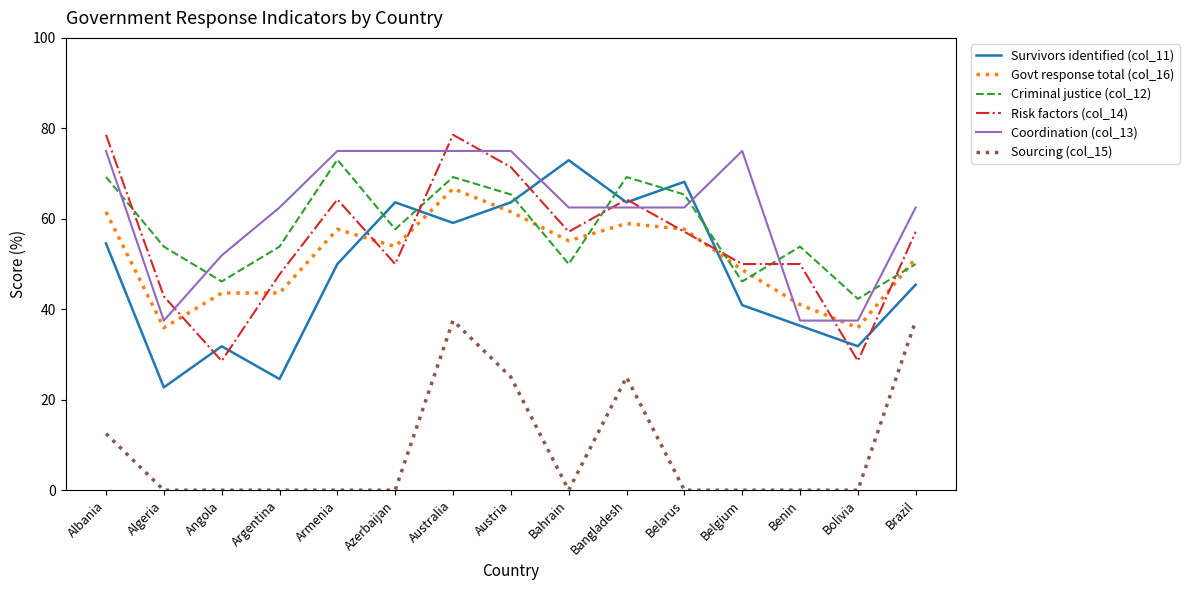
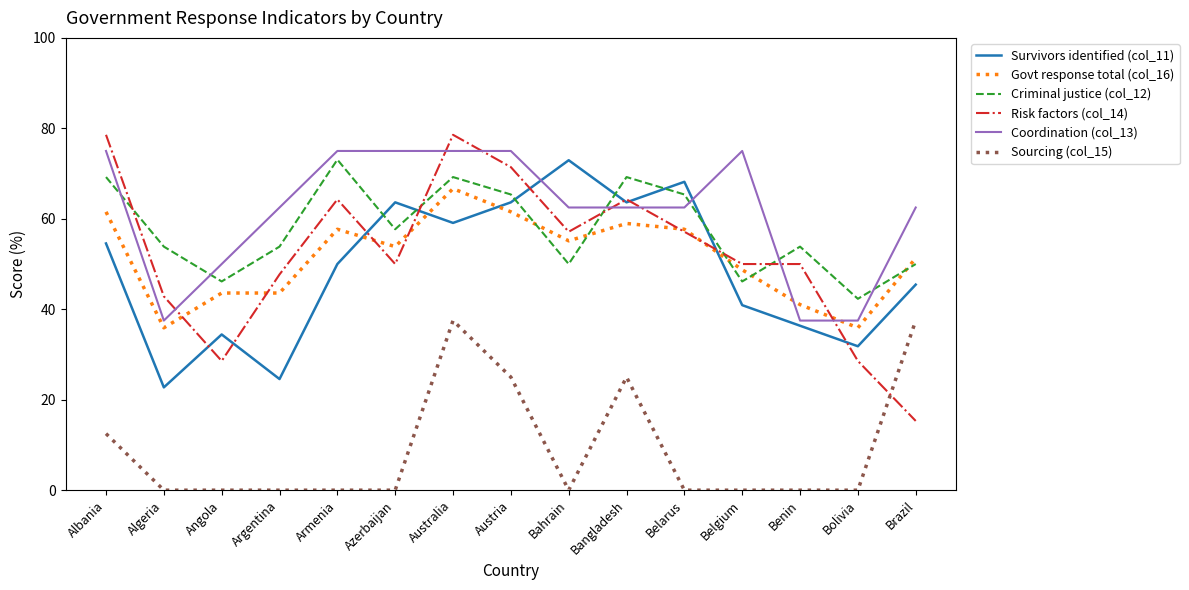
Survivors identified (col_11), Angola: 32 -> 34
Coordination (col_13), Angola: 52 -> 50
Risk factors (col_14), Brazil: 57 -> 15
